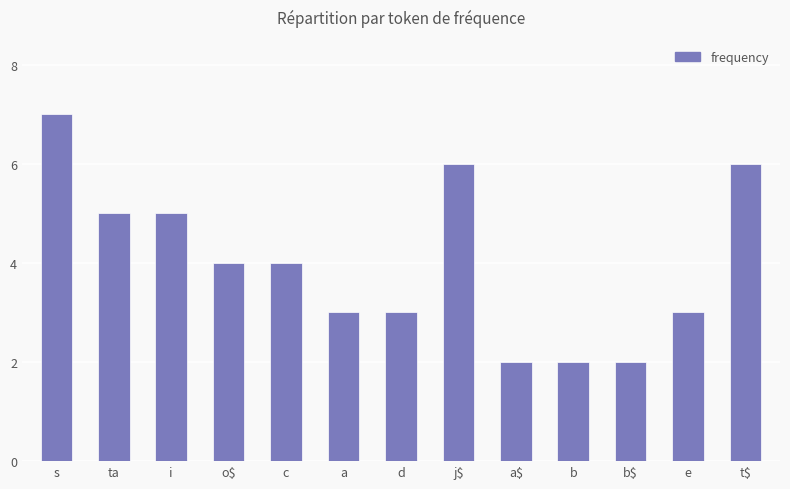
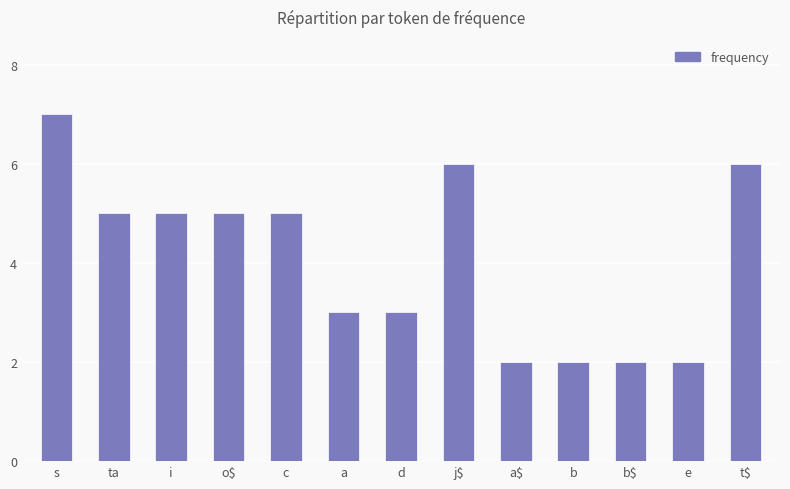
o$: 4 -> 5
c: 4 -> 5
e: 3 -> 2
